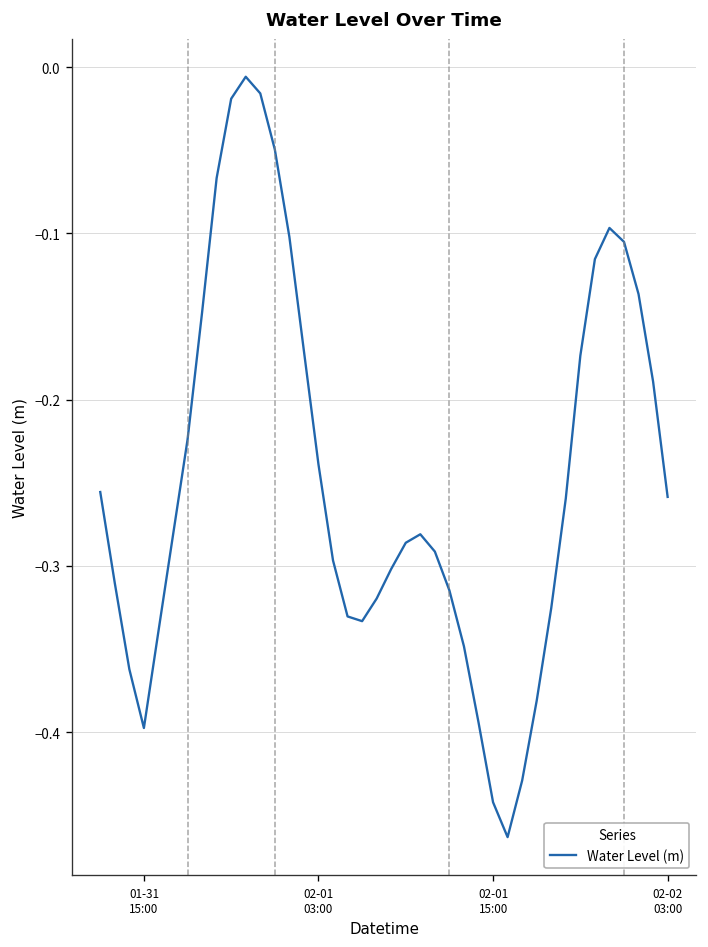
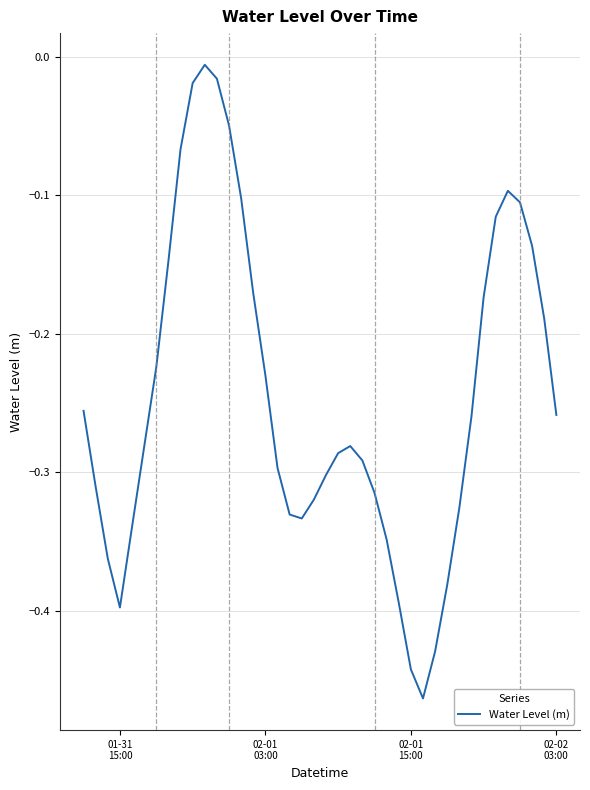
02-01 03:00: -0.239 -> -0.230
